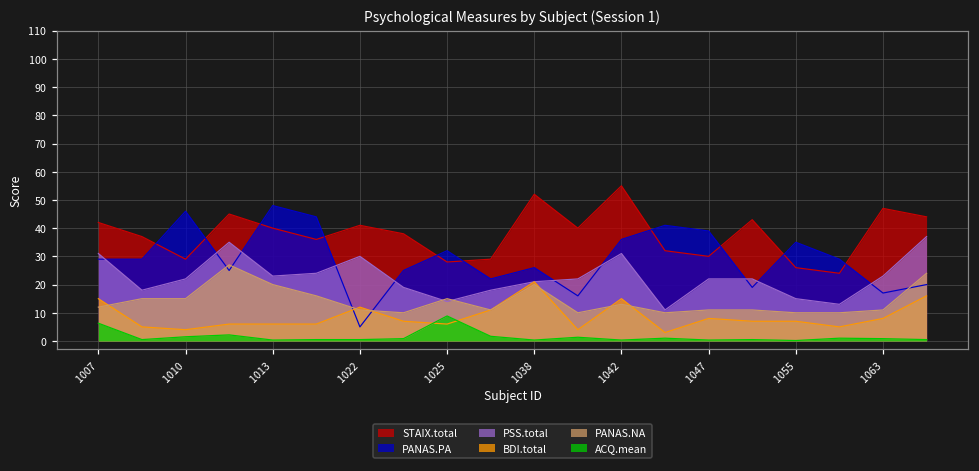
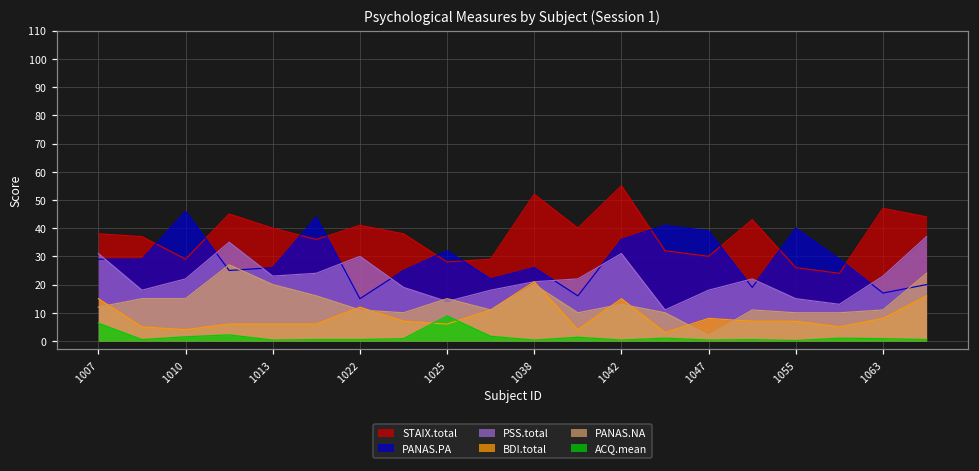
STAIX.total, 1007: 42 -> 38
PANAS.PA, 1013: 48 -> 26
PANAS.PA, 1022: 5 -> 15
PSS.total, 1047: 22 -> 18
PANAS.NA, 1047: 11 -> 2
PANAS.PA, 1055: 35 -> 40
